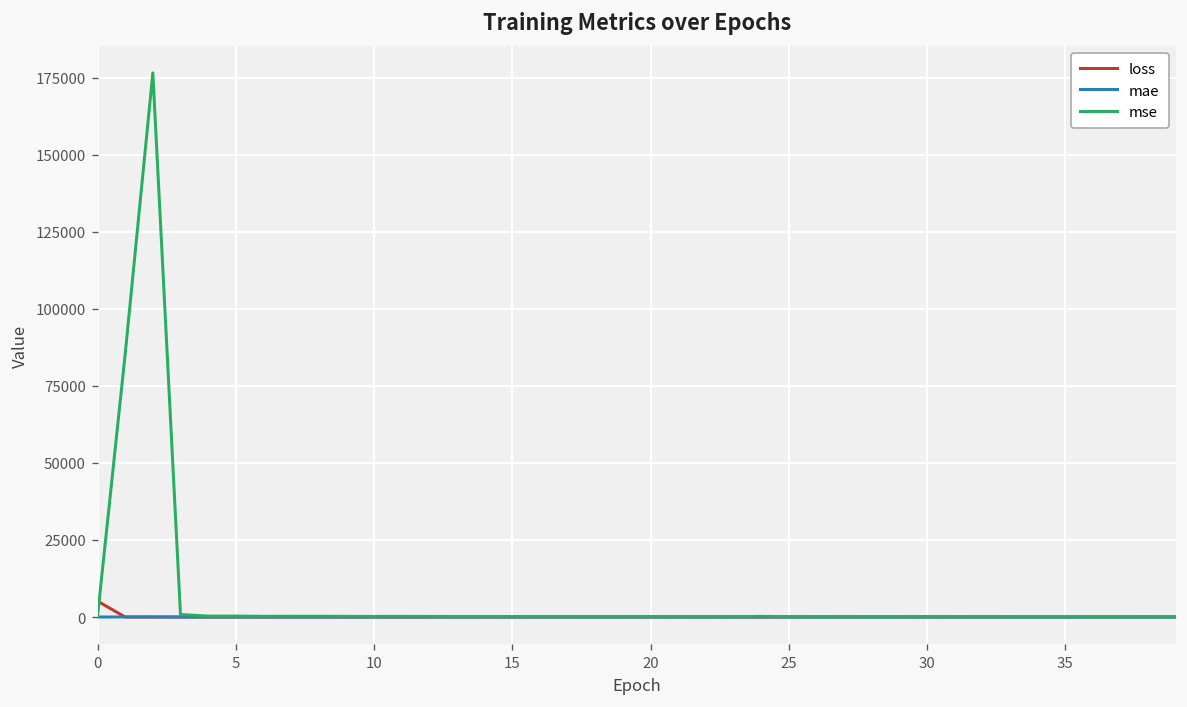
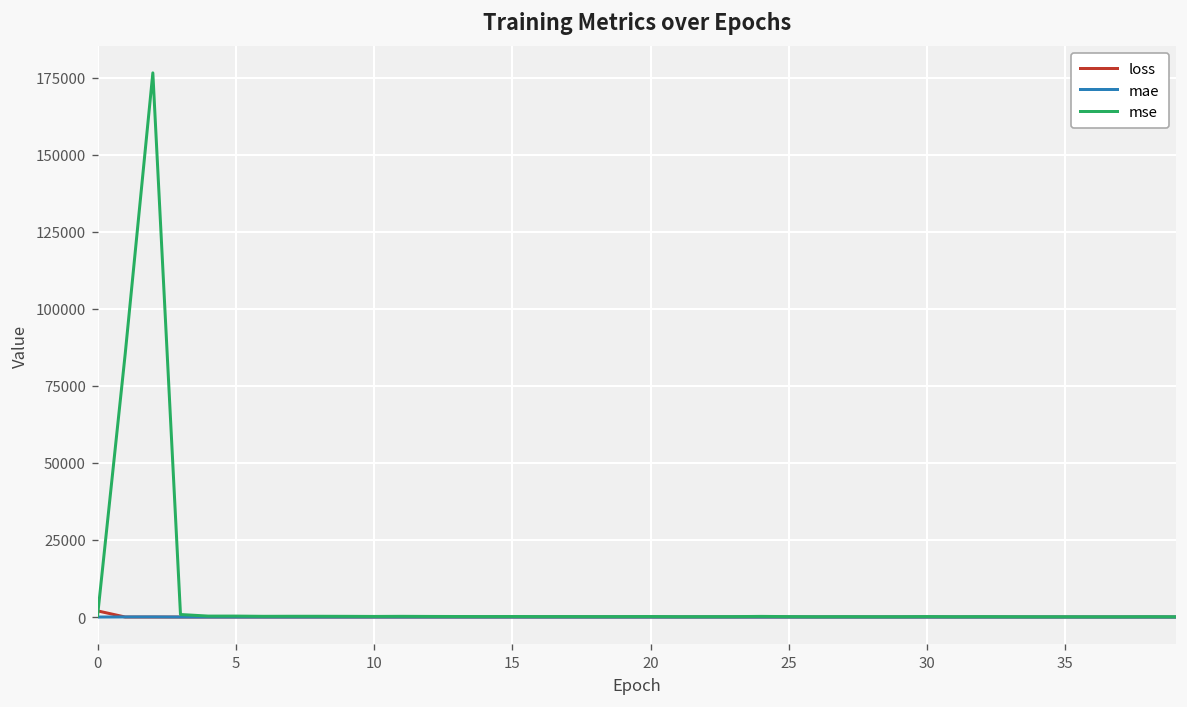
loss, 0: 5000 -> 2000
